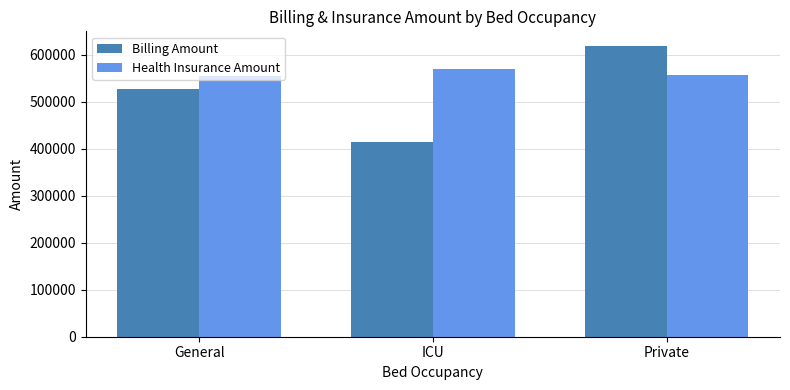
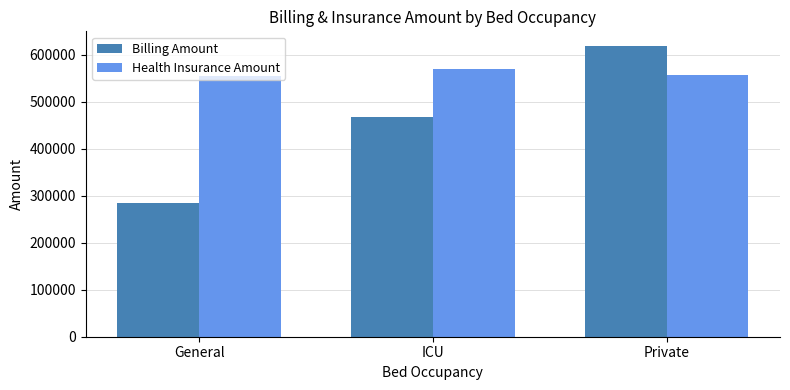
Billing Amount, General: 530000 -> 280000
Billing Amount, ICU: 410000 -> 470000
